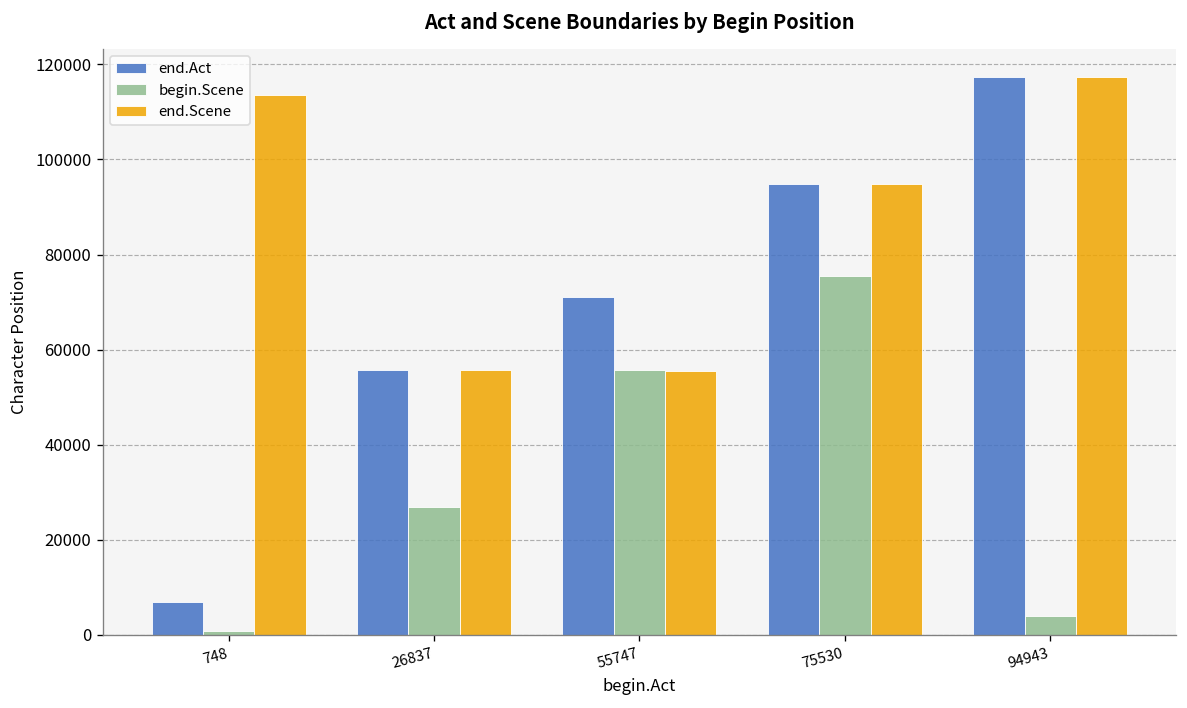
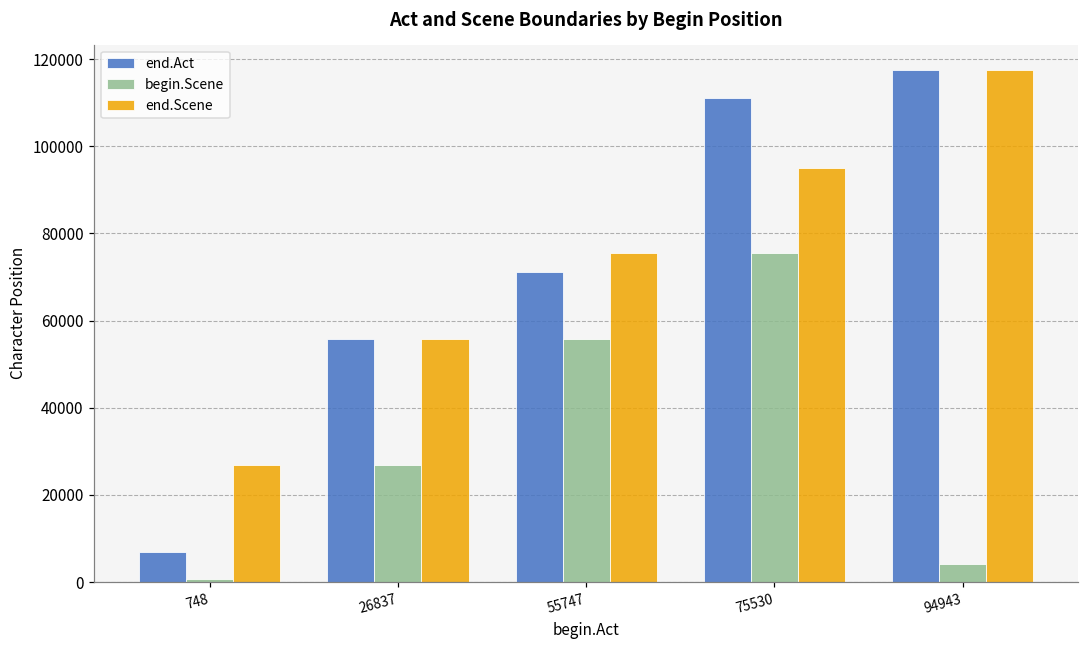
end.Scene, 748: 113000 -> 27000
end.Scene, 55747: 56000 -> 76000
end.Act, 75530: 95000 -> 111000
